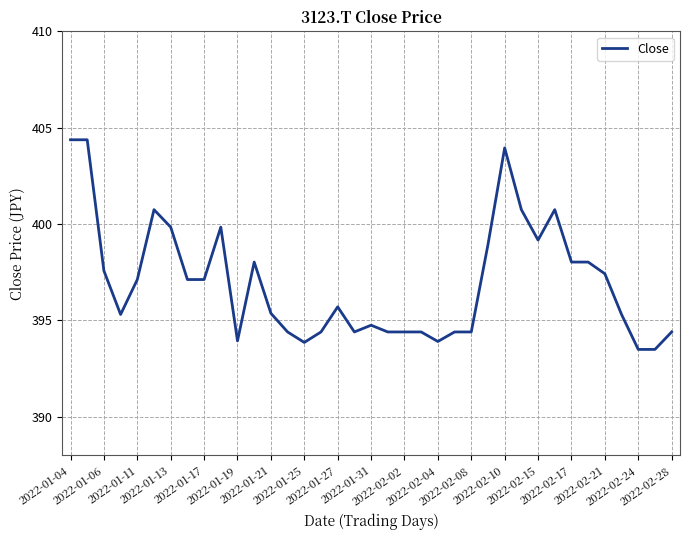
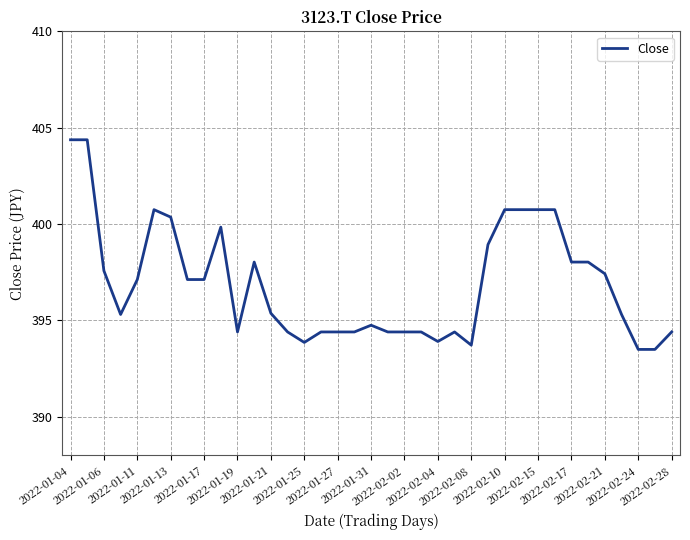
2022-01-13: 399.8 -> 400.4
2022-01-19: 393.9 -> 394.4
2022-01-27: 395.7 -> 394.4
2022-02-08: 394.4 -> 393.7
2022-02-10: 404.0 -> 400.8
2022-02-15: 399.2 -> 400.8
